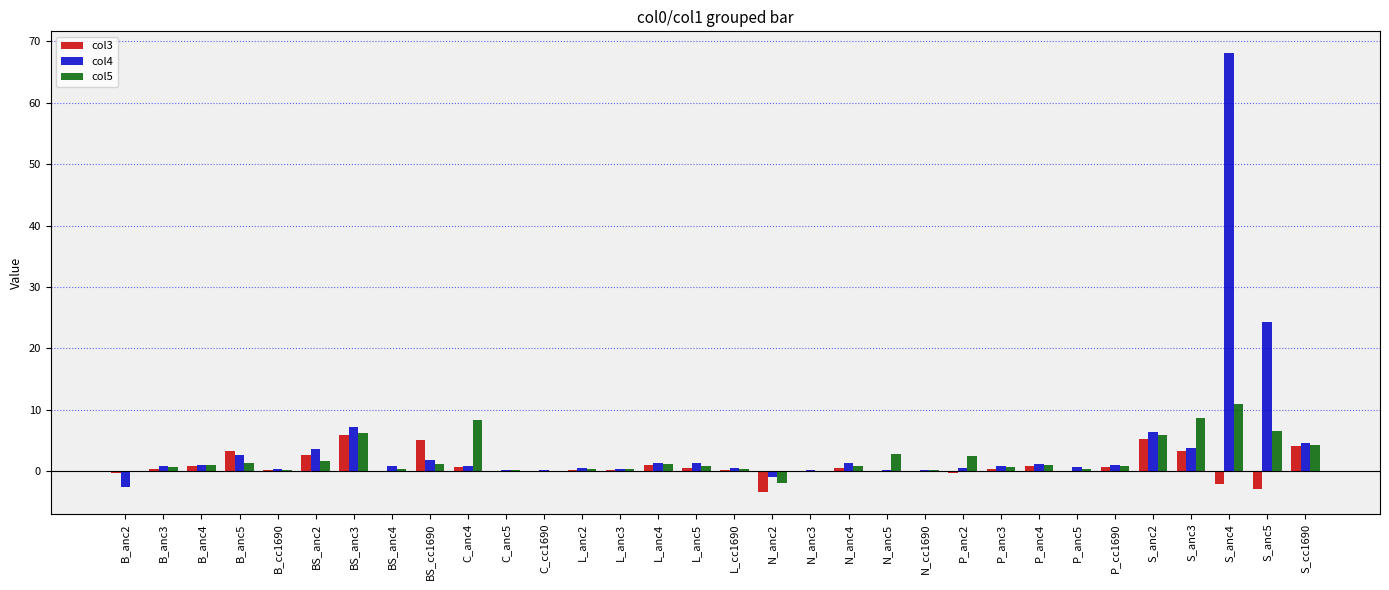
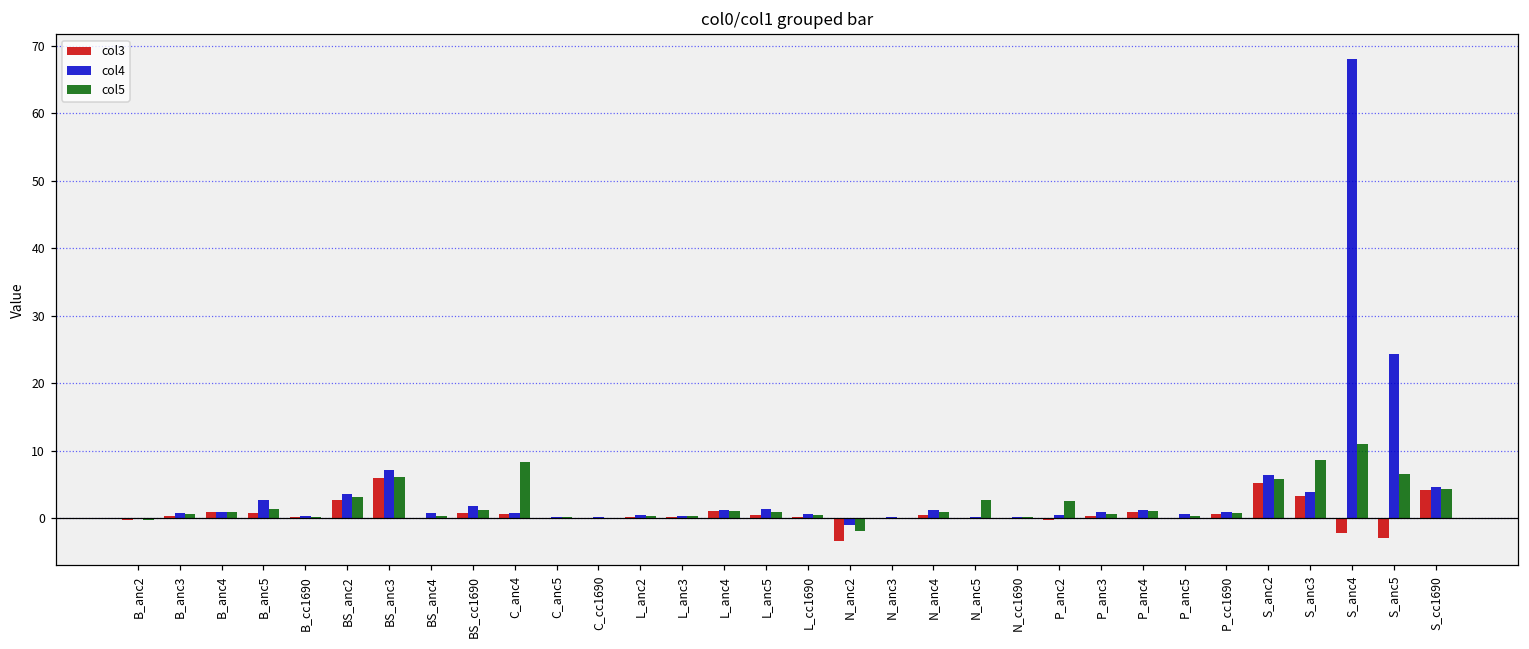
col4, B_anc2: -3 -> 0
col3, B_anc5: 3 -> 1
col5, BS_anc2: 2 -> 3
col3, BS_cc1690: 5 -> 1
